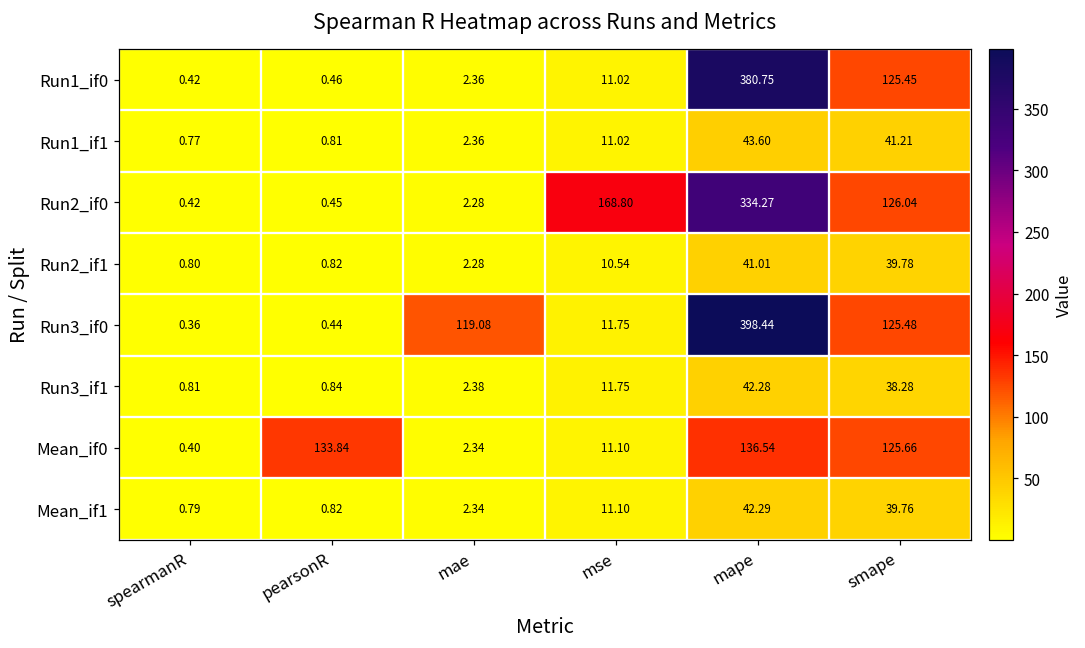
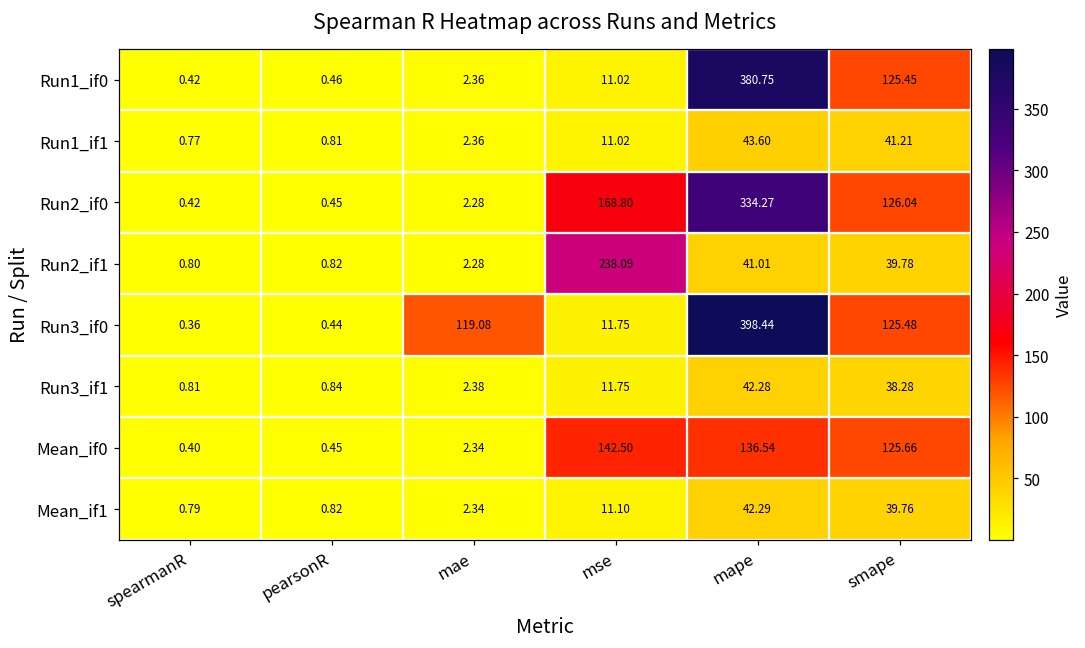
Run2_if1, mse: 10.54 -> 238.09
Mean_if0, pearsonR: 133.84 -> 0.45
Mean_if0, mse: 11.10 -> 142.50
